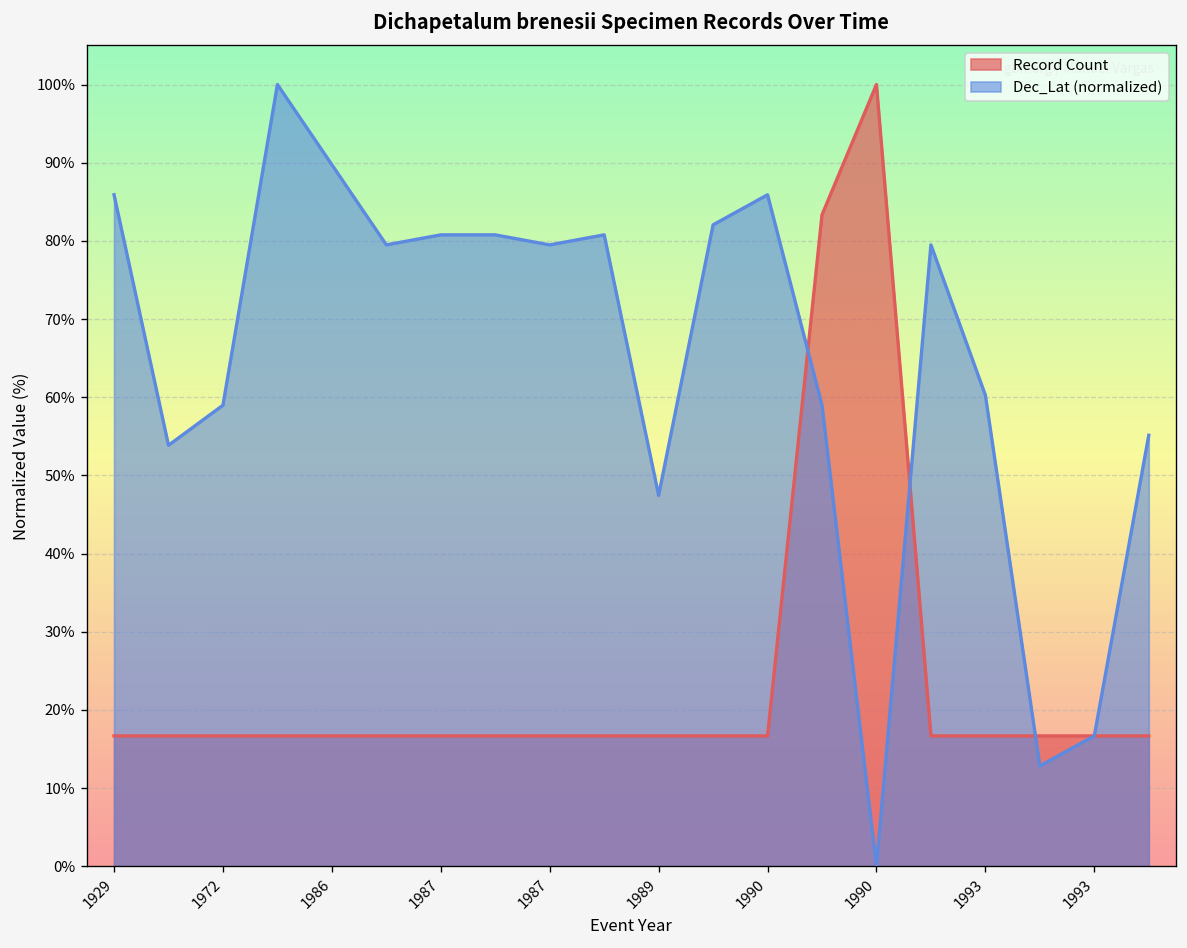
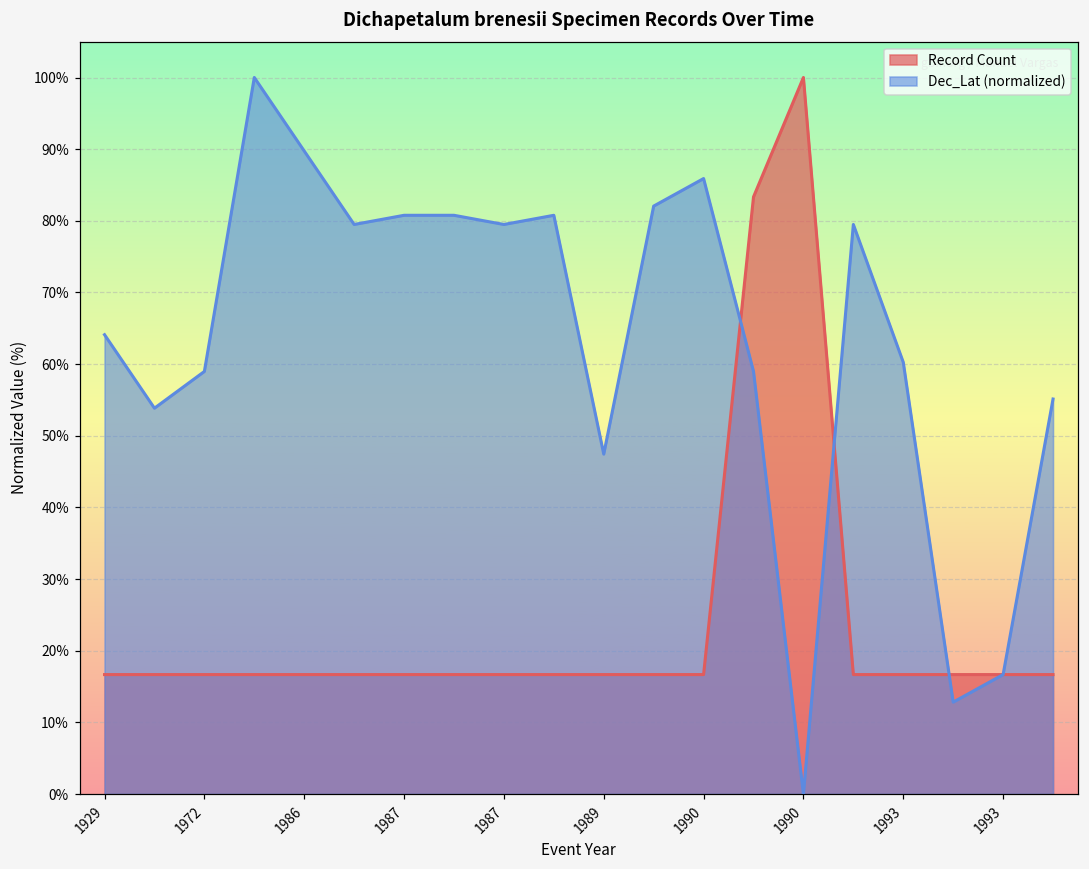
Dec_Lat (normalized), 1929: 86% -> 64%
